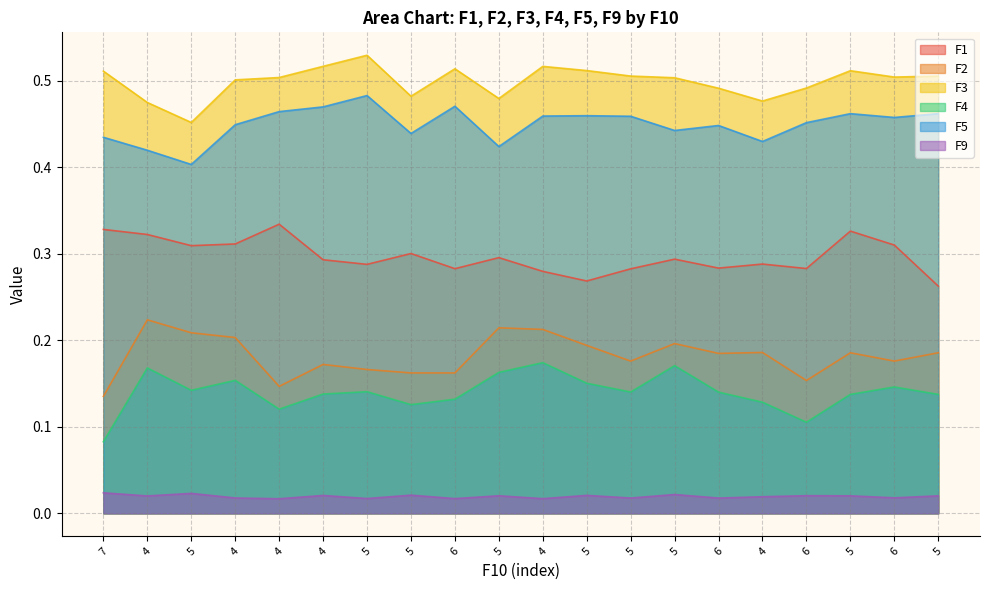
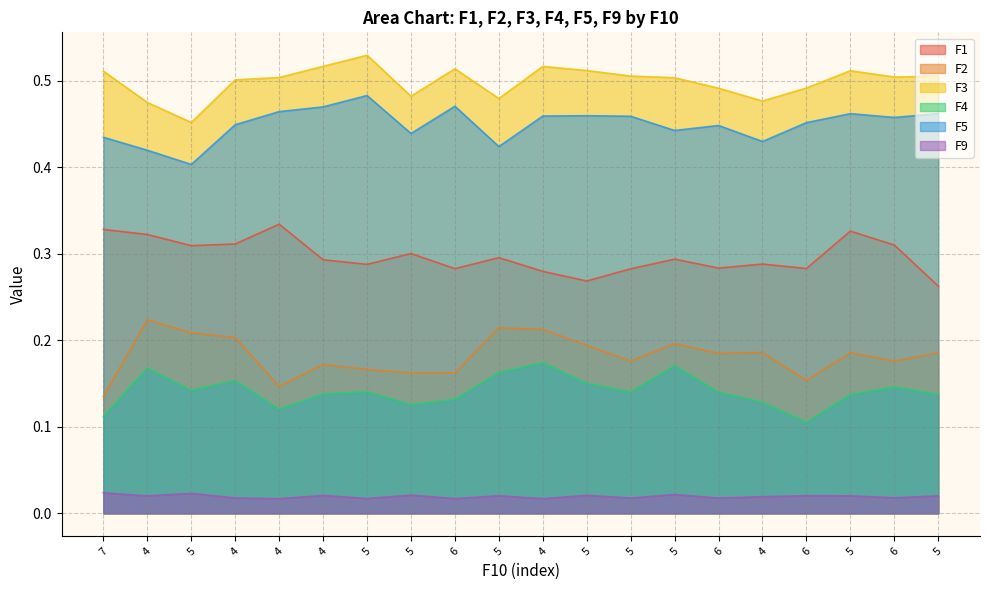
F4, 7: 0.08 -> 0.11
